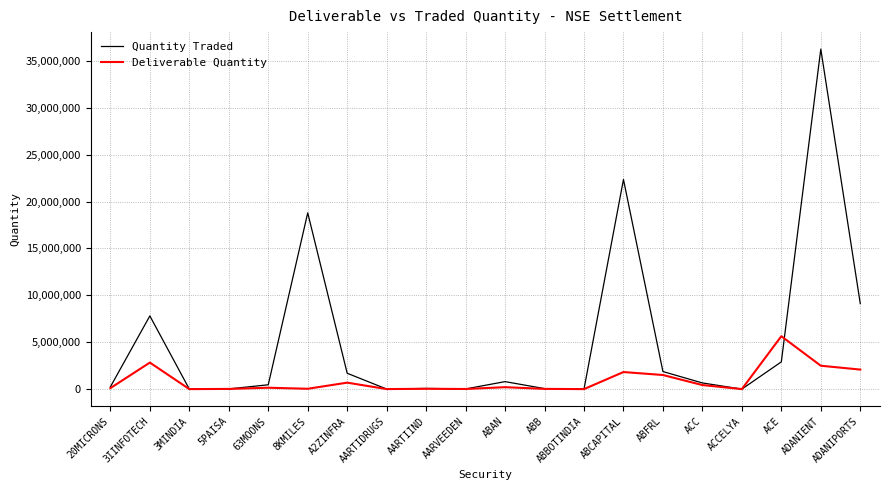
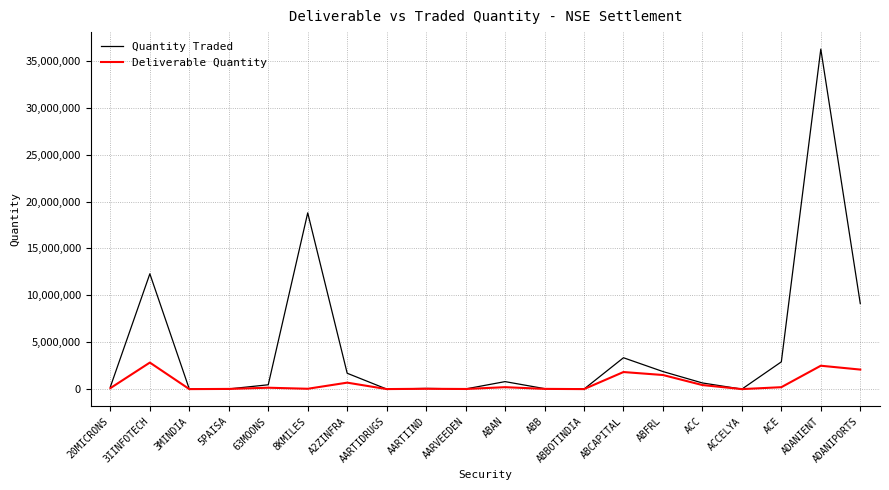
Quantity Traded, 3IINFOTECH: 8,000,000 -> 12,000,000
Quantity Traded, ABCAPITAL: 22,000,000 -> 3,000,000
Deliverable Quantity, ACE: 6,000,000 -> 0
